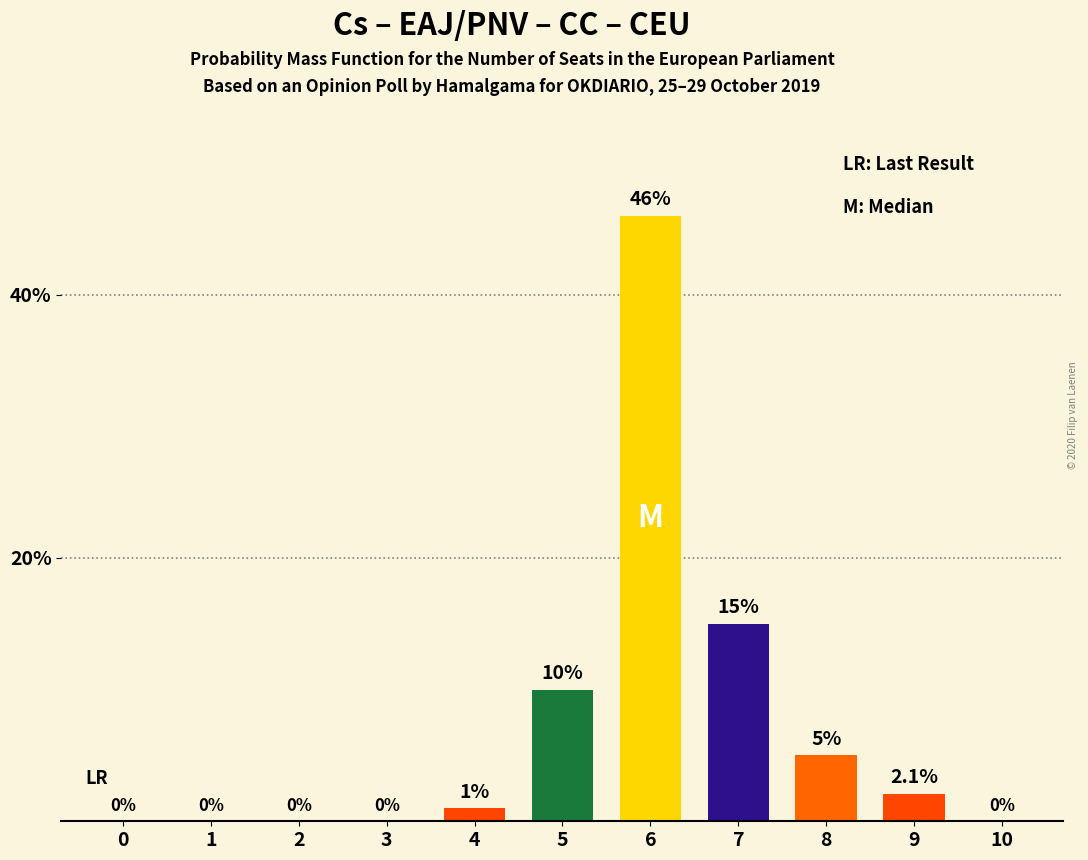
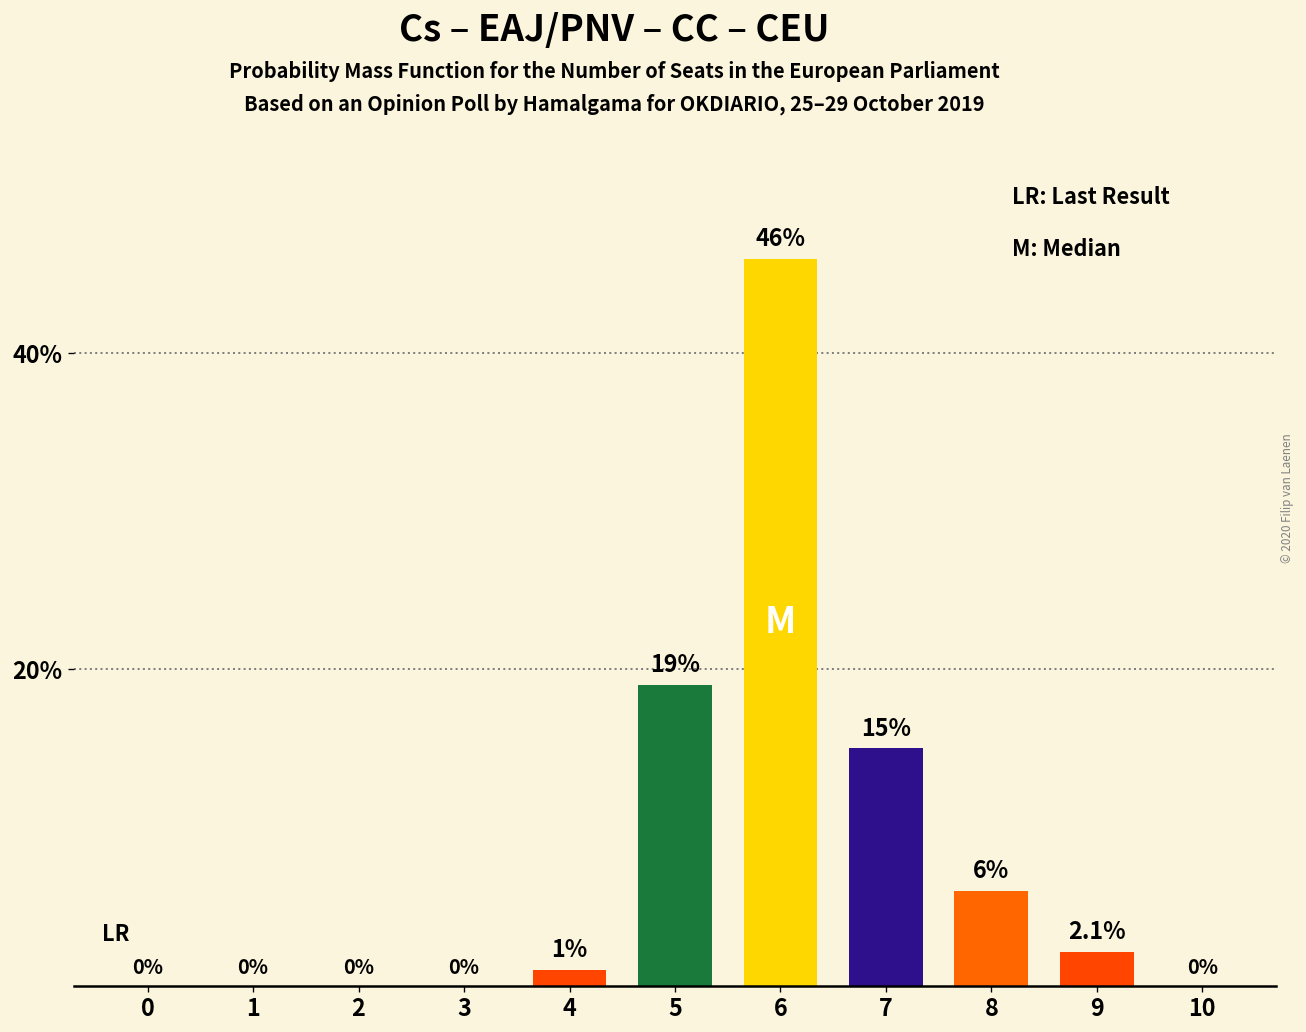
5: 10% -> 19%
8: 5% -> 6%
